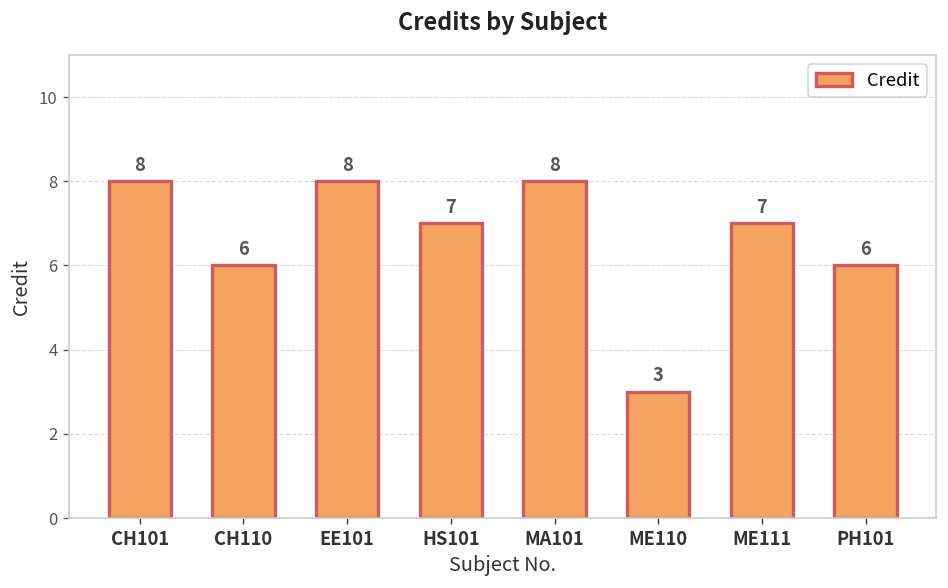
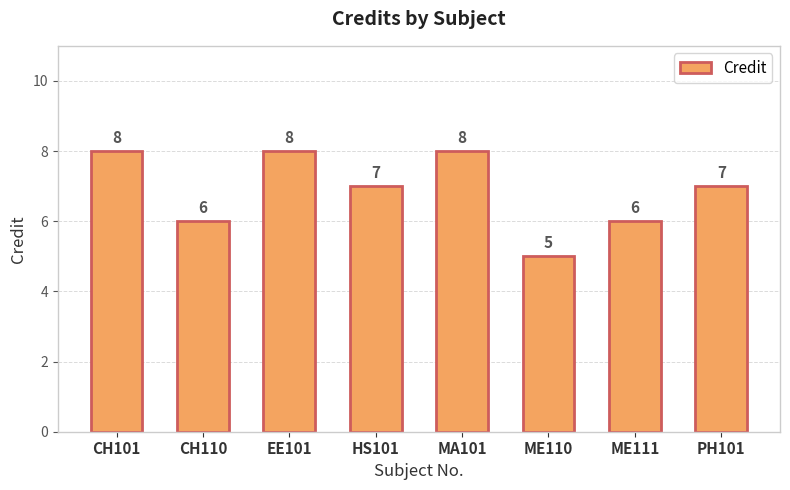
ME110: 3 -> 5
ME111: 7 -> 6
PH101: 6 -> 7
